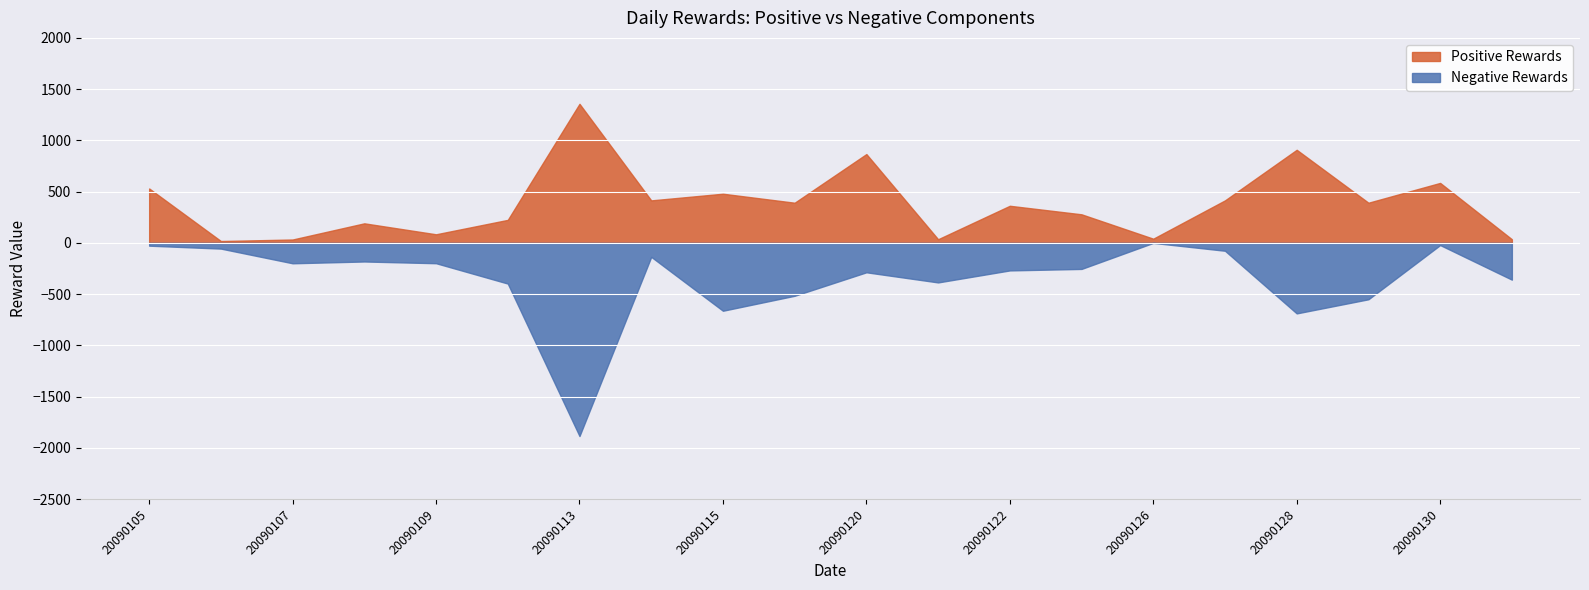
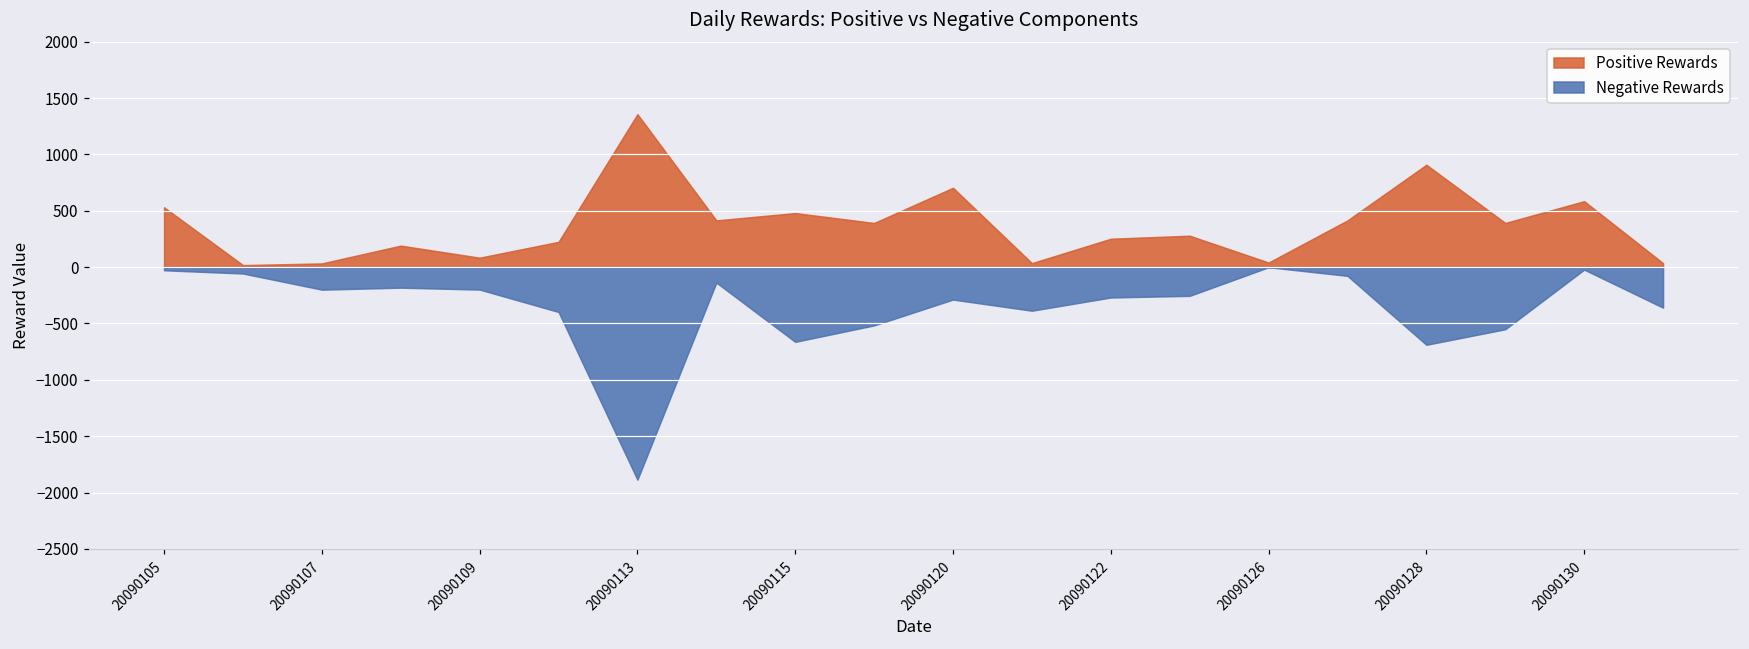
Positive Rewards, 20090120: 870 -> 700
Positive Rewards, 20090122: 360 -> 250
